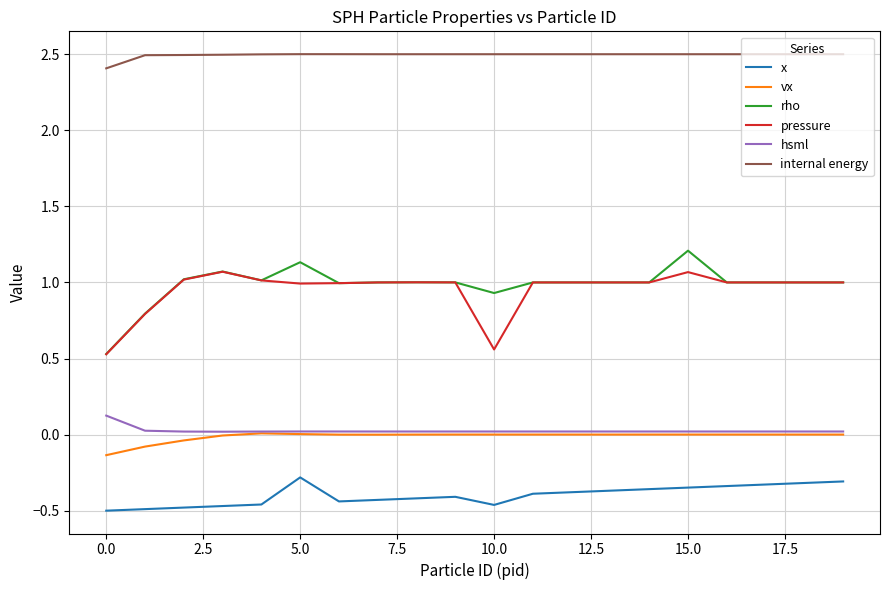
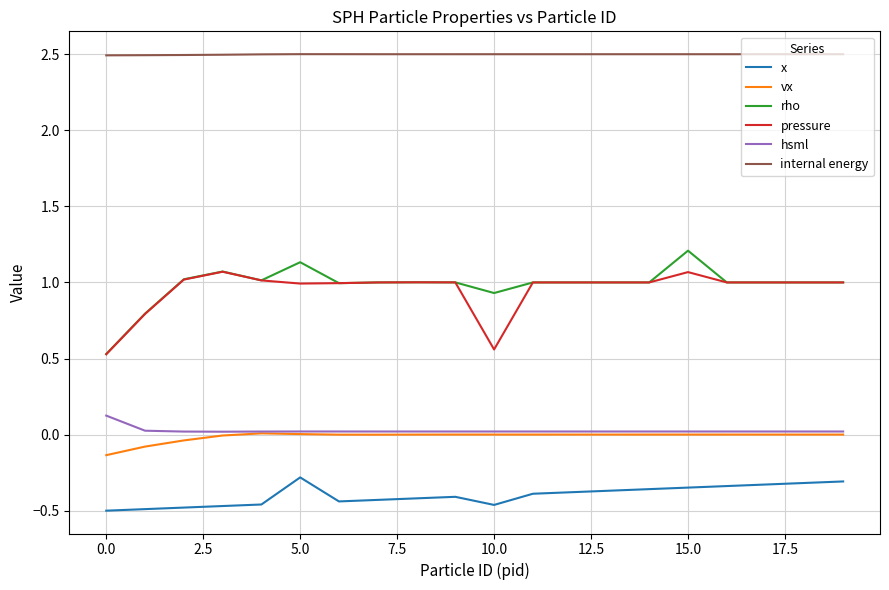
internal energy, 0.0: 2.41 -> 2.49
